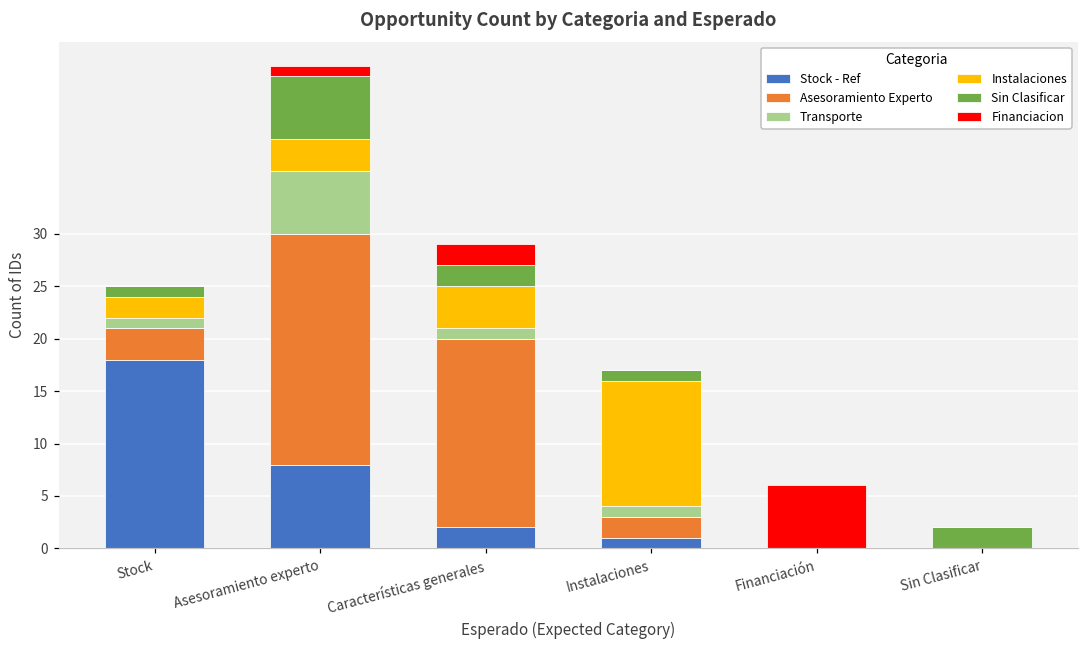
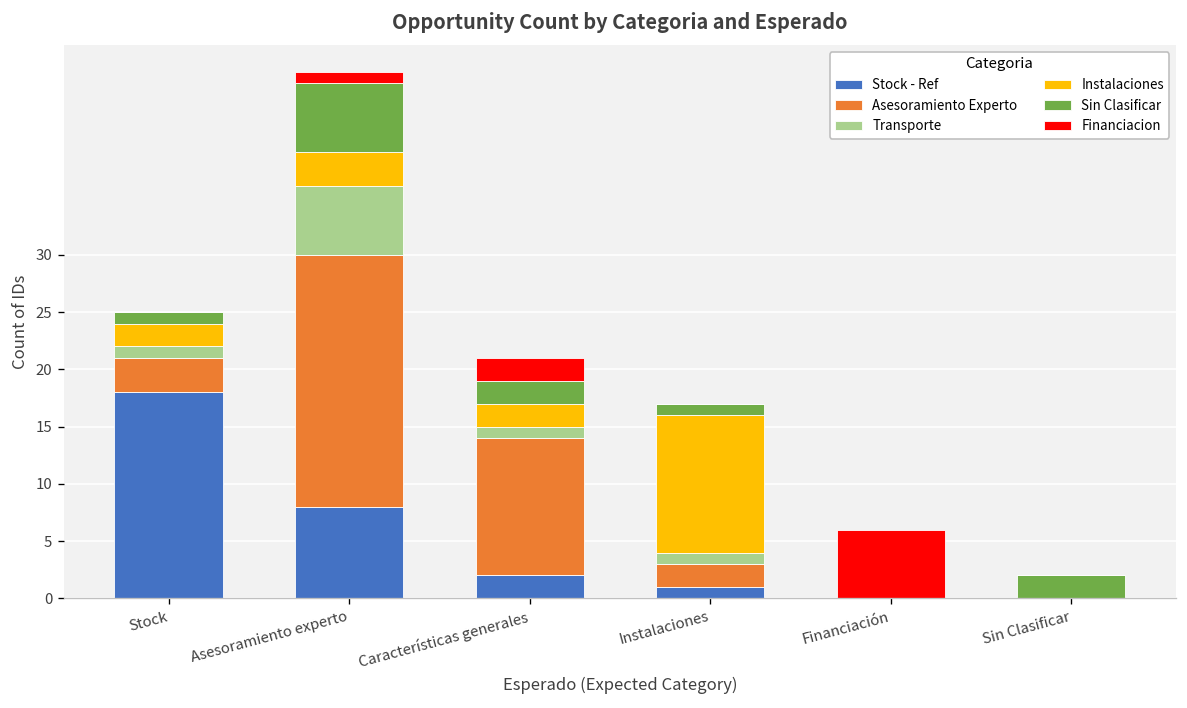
Asesoramiento Experto, Características generales: 18 -> 12
Instalaciones, Características generales: 4 -> 2
